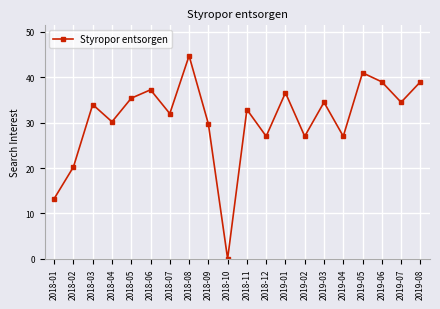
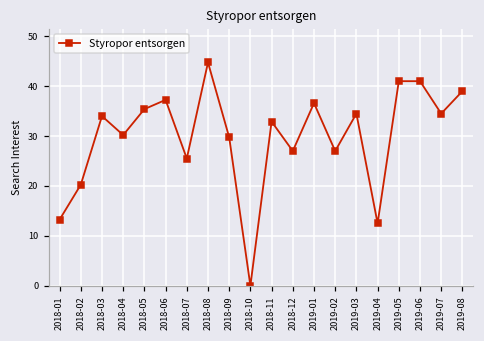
2018-07: 32 -> 26
2019-04: 27 -> 13
2019-06: 39 -> 41
